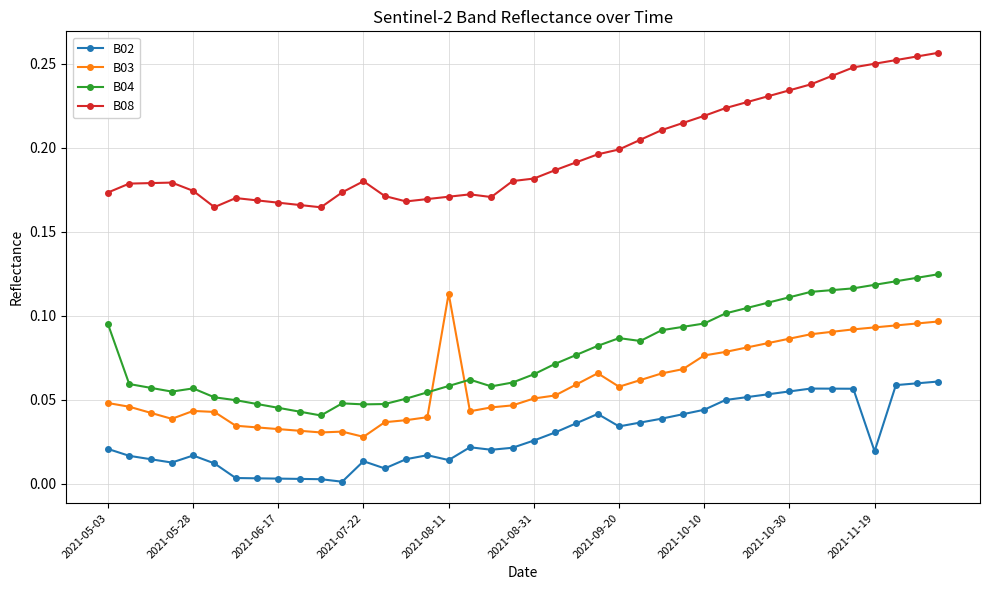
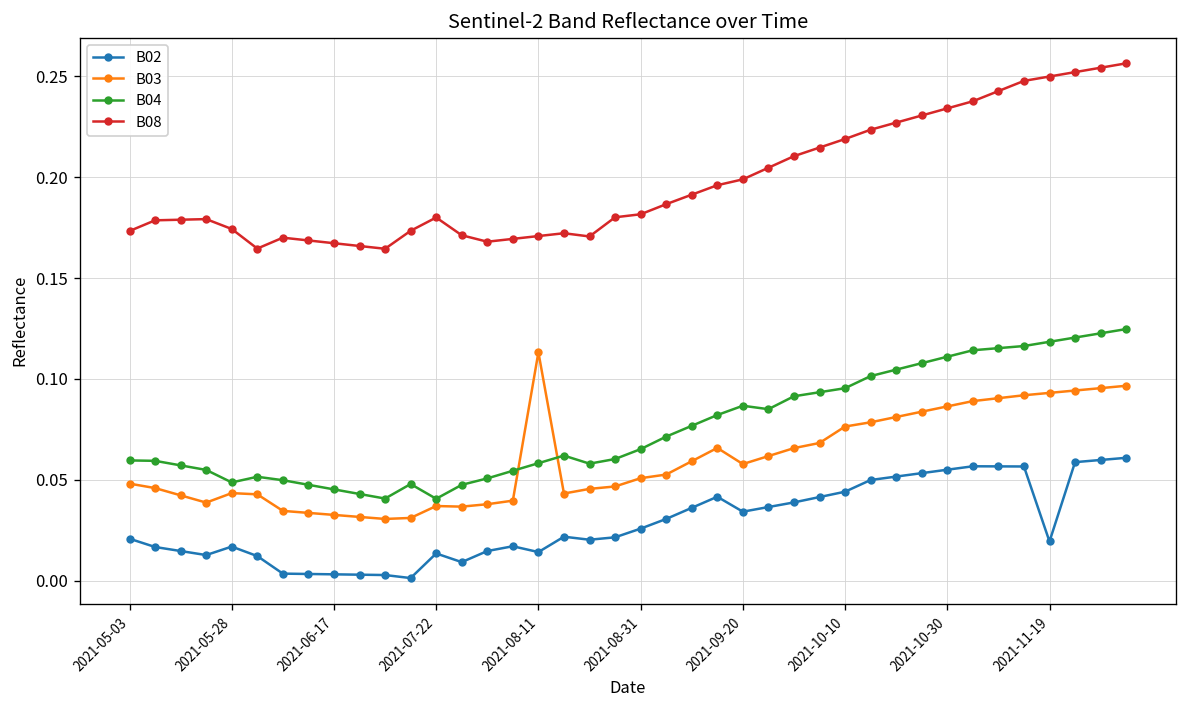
B04, 2021-05-03: 0.095 -> 0.060
B04, 2021-05-28: 0.057 -> 0.049
B03, 2021-07-22: 0.028 -> 0.037
B04, 2021-07-22: 0.047 -> 0.041
